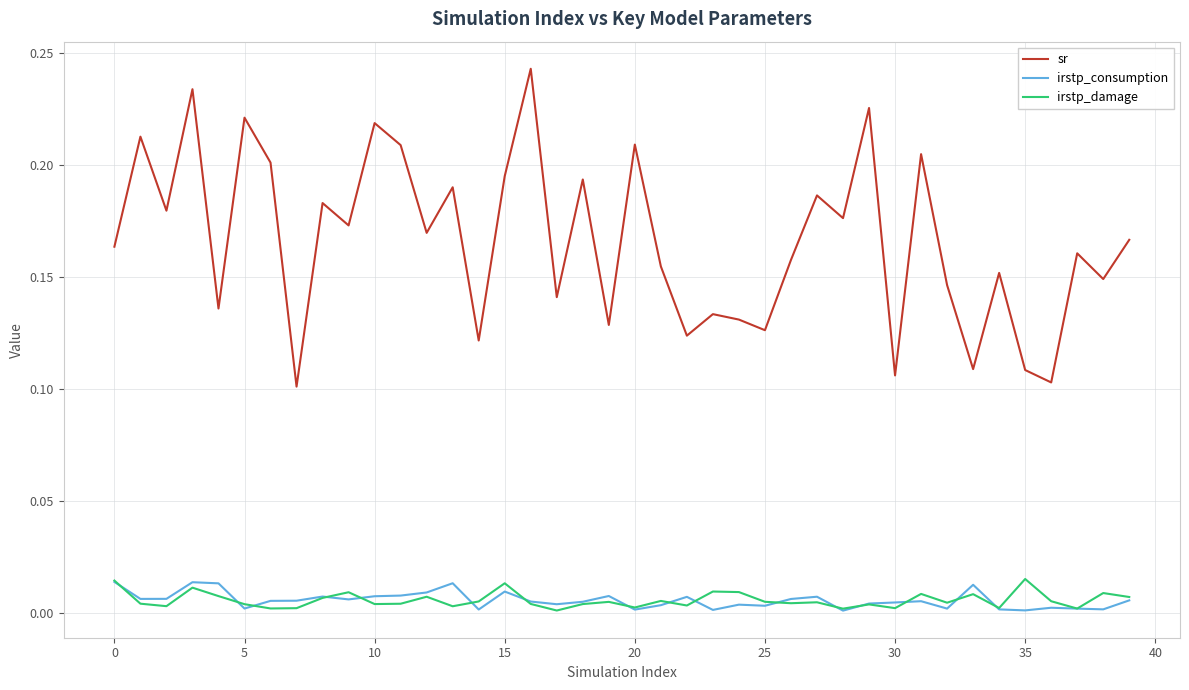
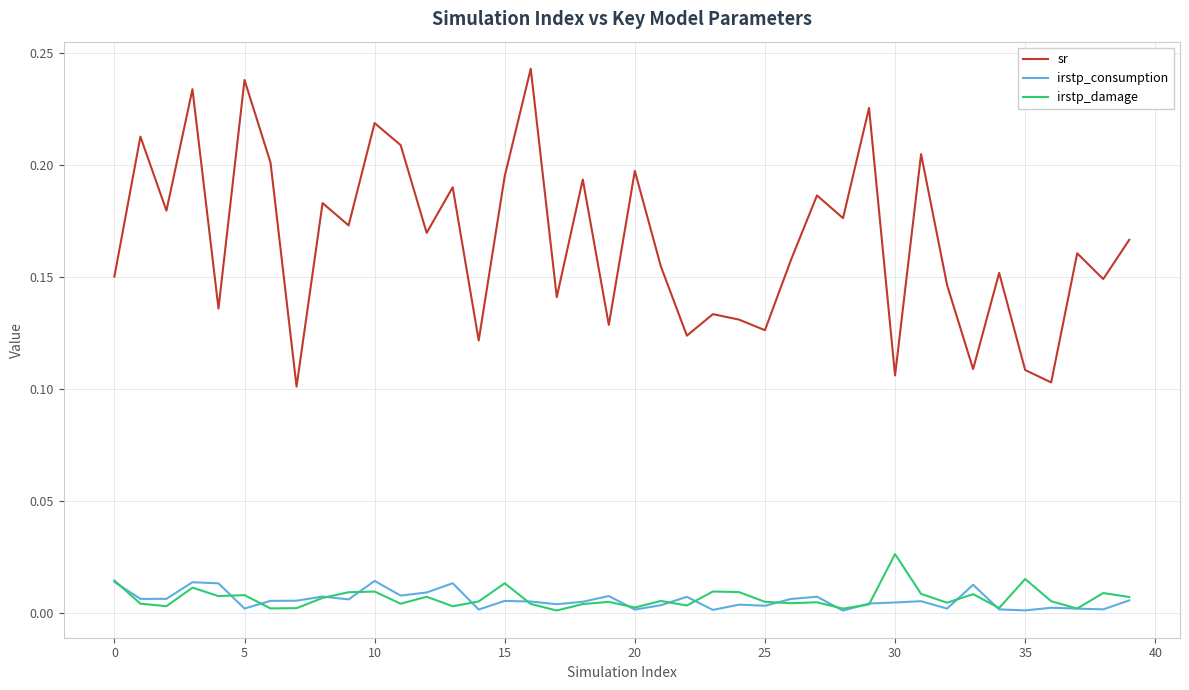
sr, 0: 0.163 -> 0.150
sr, 5: 0.221 -> 0.238
irstp_damage, 5: 0.004 -> 0.008
irstp_consumption, 10: 0.007 -> 0.014
irstp_damage, 10: 0.004 -> 0.010
irstp_consumption, 15: 0.010 -> 0.005
sr, 20: 0.209 -> 0.197
irstp_damage, 30: 0.002 -> 0.026
